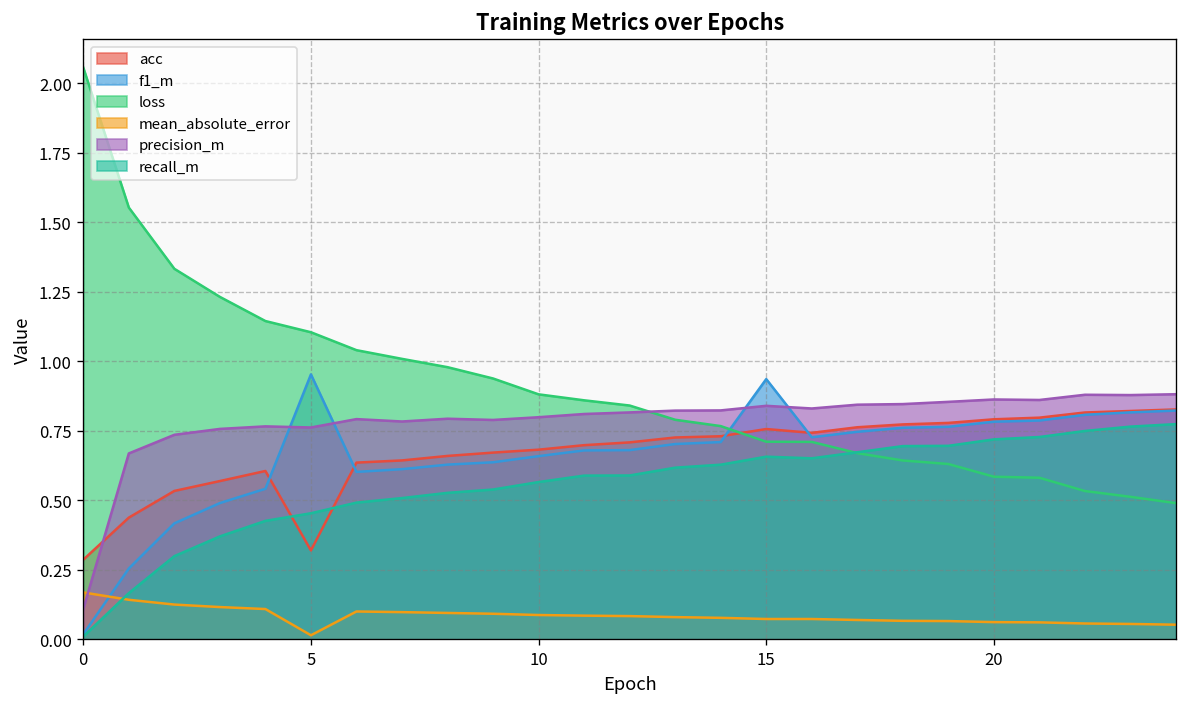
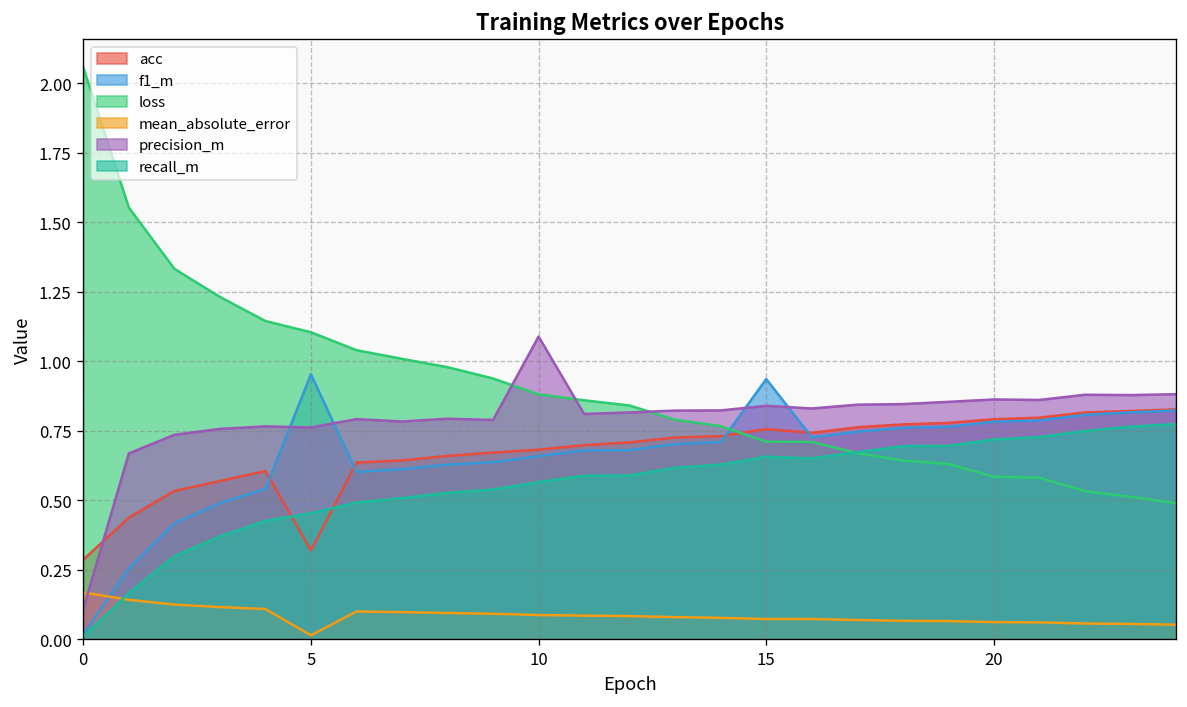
precision_m, 10: 0.80 -> 1.09
